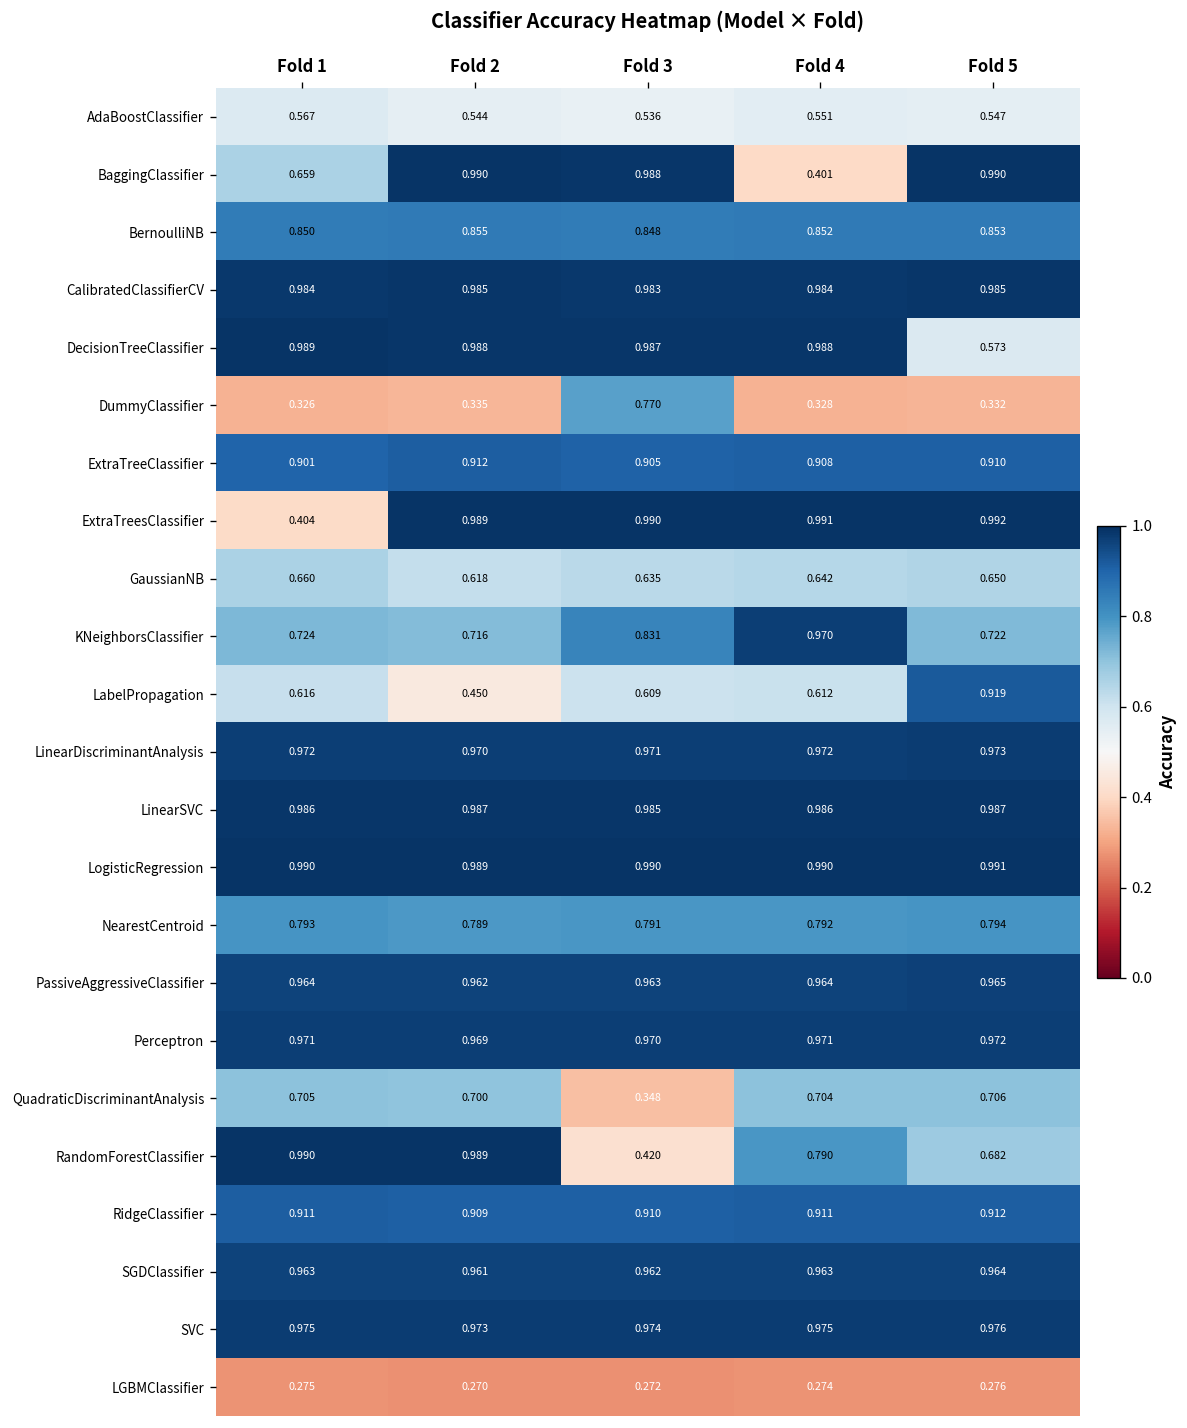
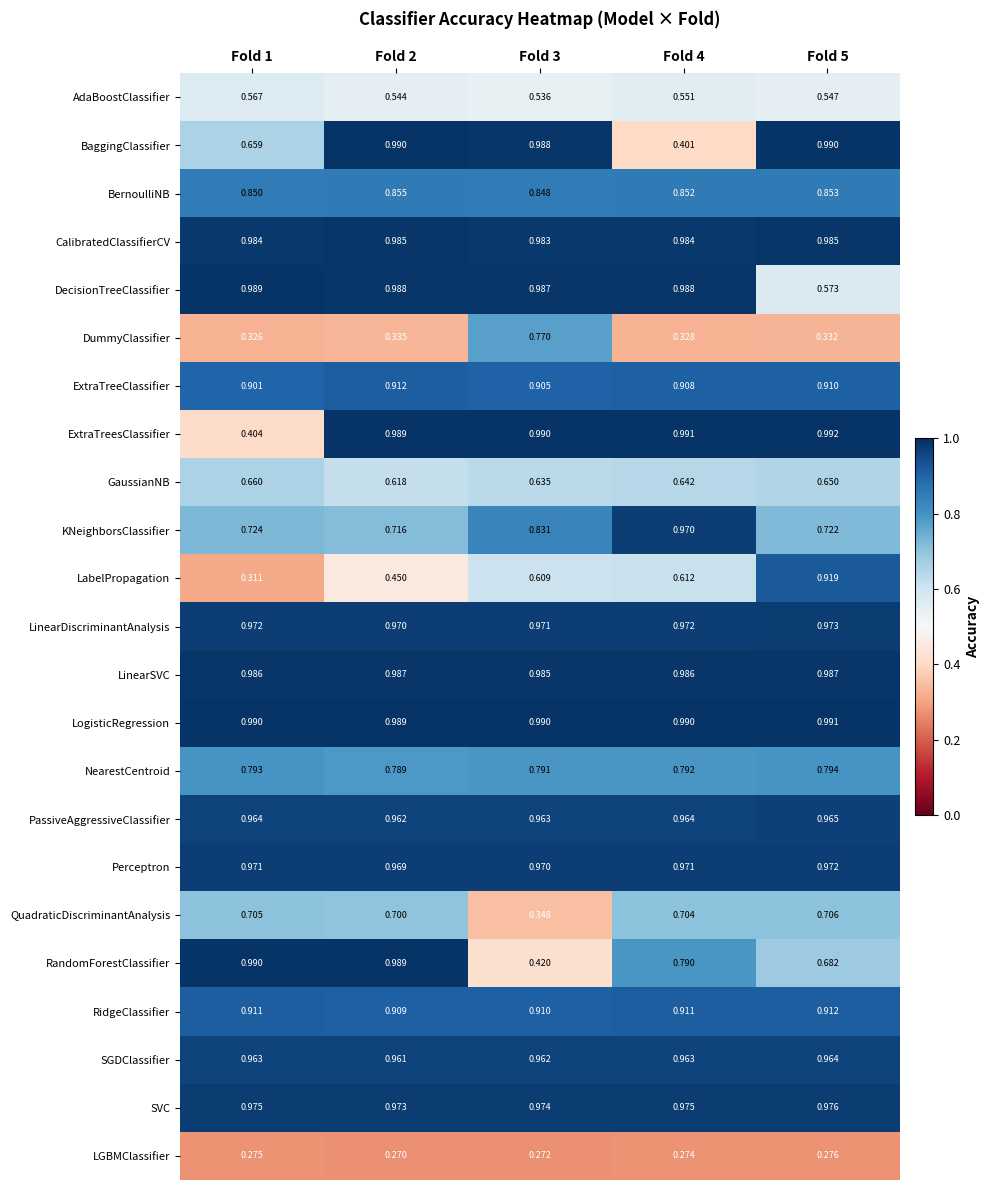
LabelPropagation, Fold 1: 0.616 -> 0.311
